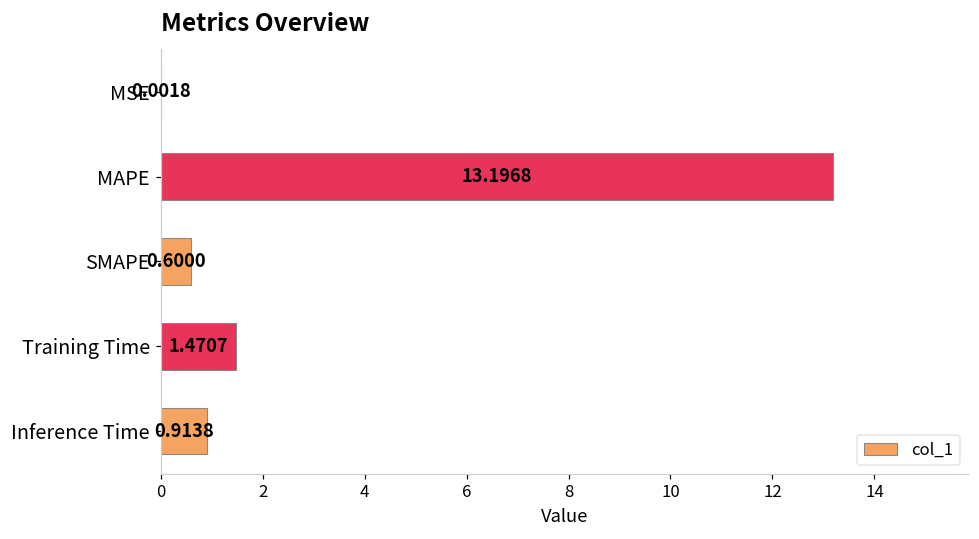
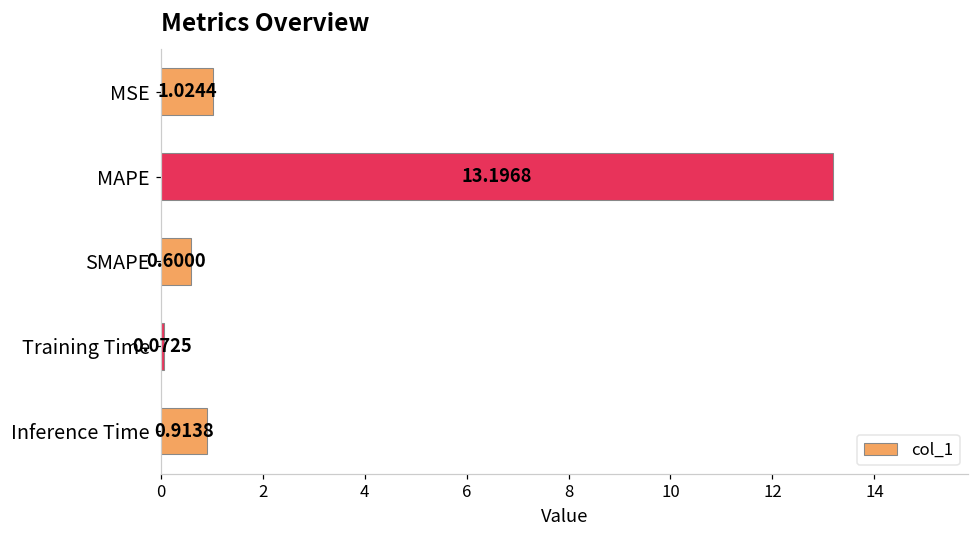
MSE: 0.0018 -> 1.0244
Training Time: 1.4707 -> 0.0725
